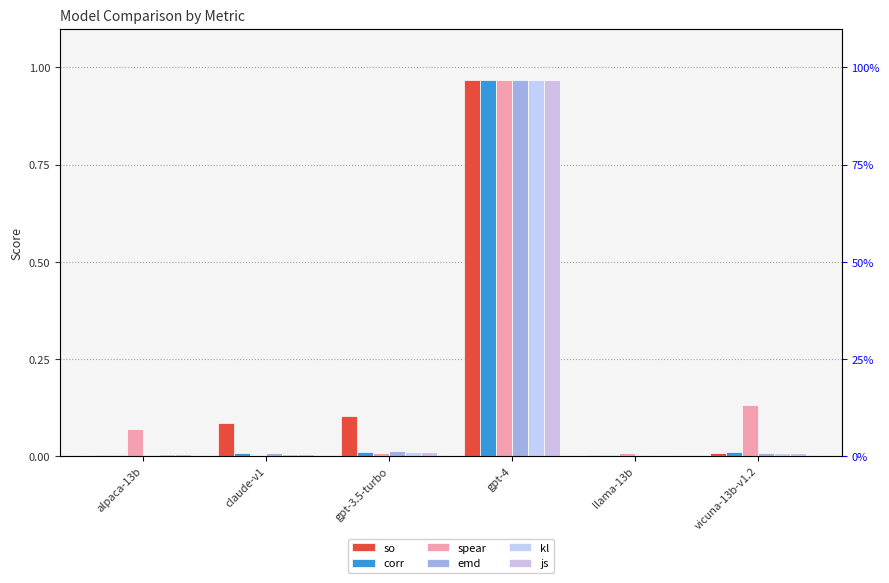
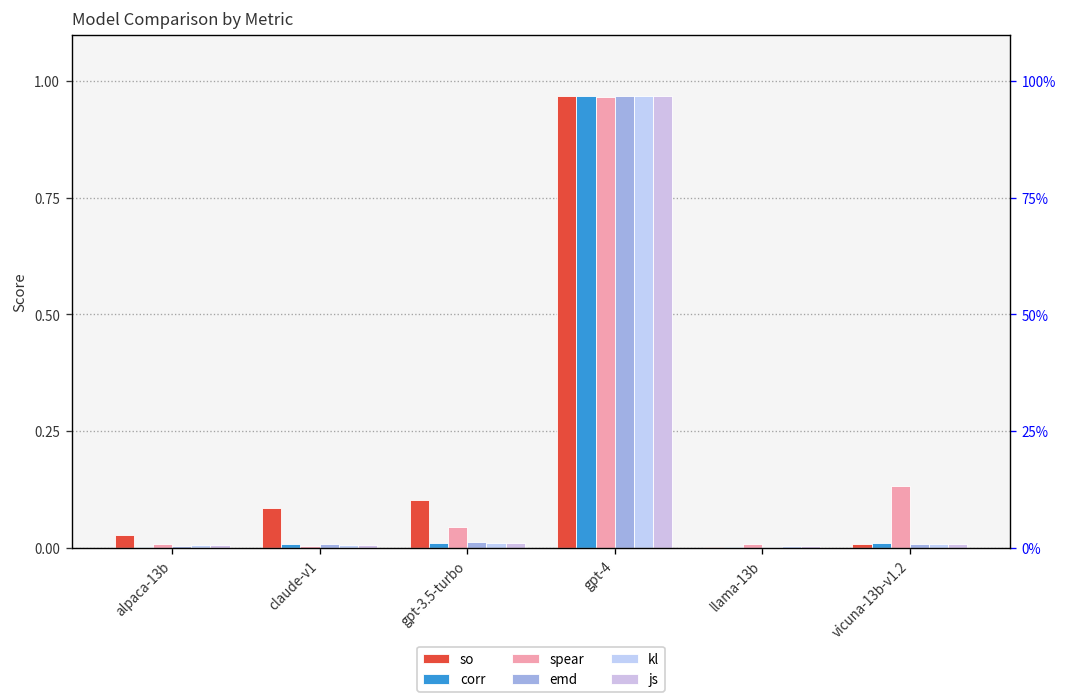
so, alpaca-13b: 0.00 -> 0.03
spear, alpaca-13b: 0.07 -> 0.01
spear, gpt-3.5-turbo: 0.01 -> 0.04
